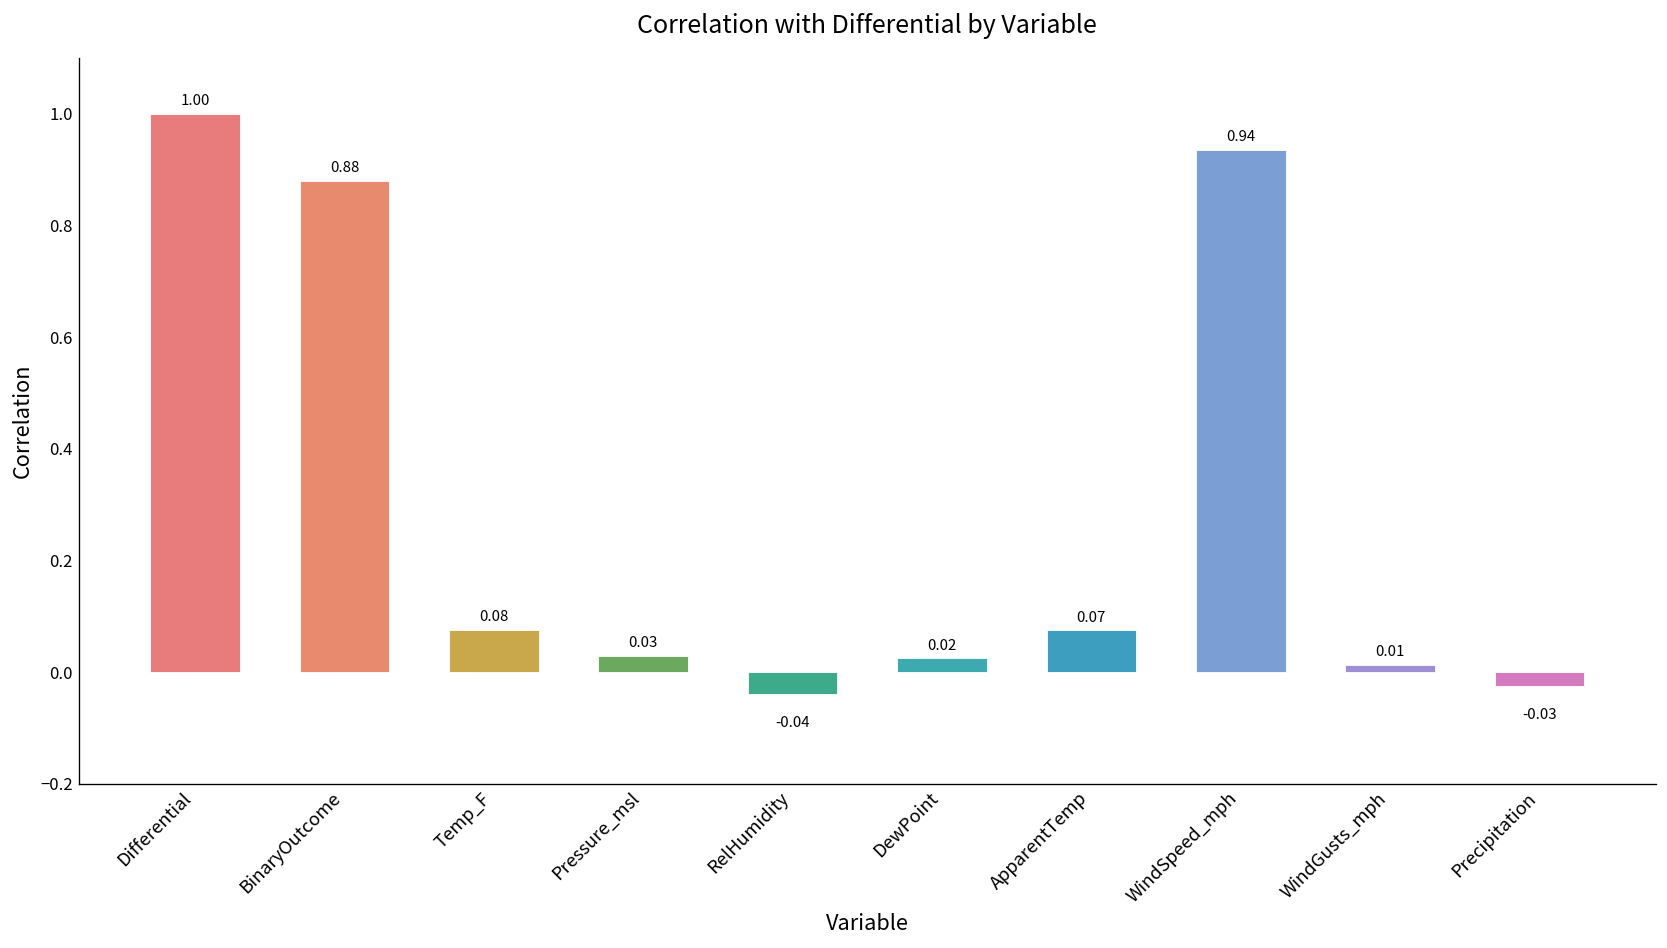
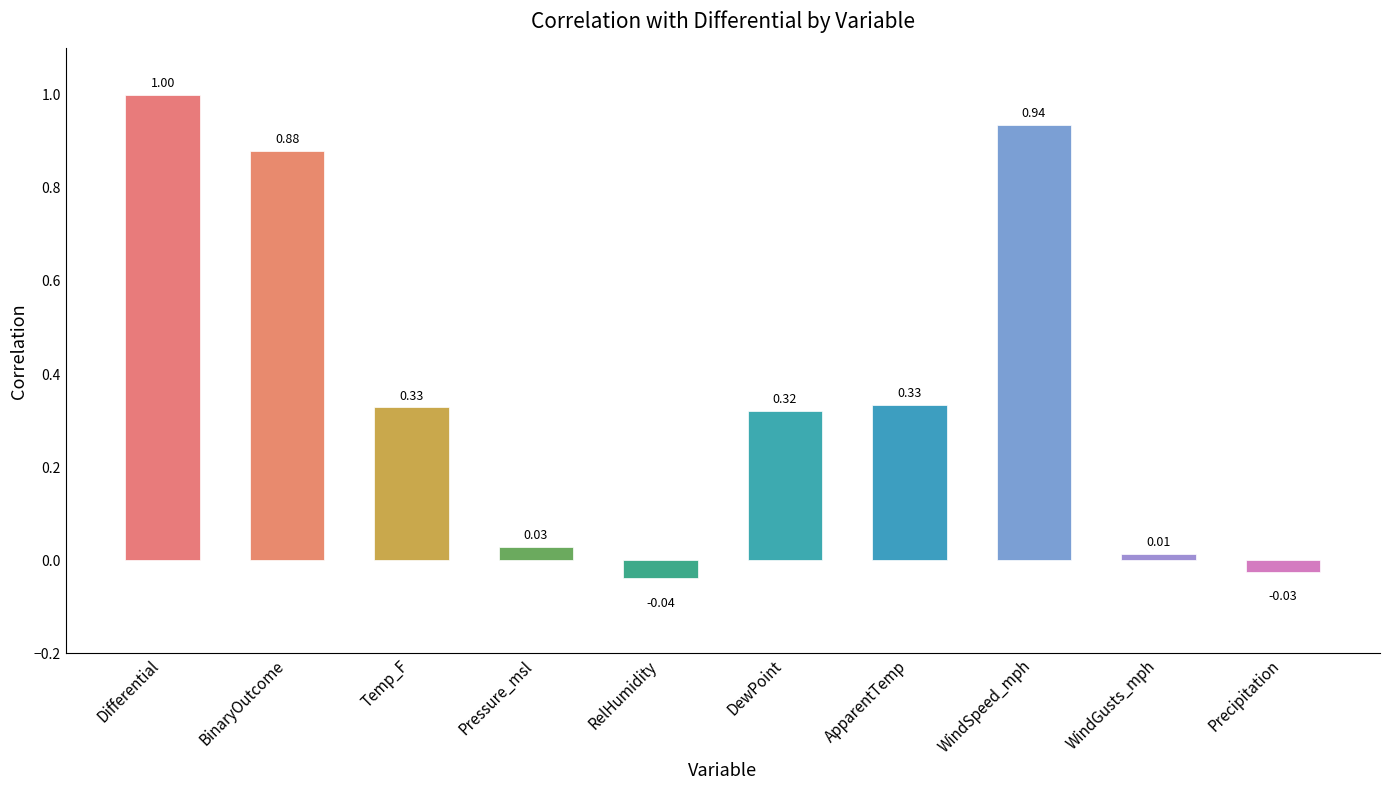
Temp_F: 0.08 -> 0.33
DewPoint: 0.02 -> 0.32
ApparentTemp: 0.07 -> 0.33
